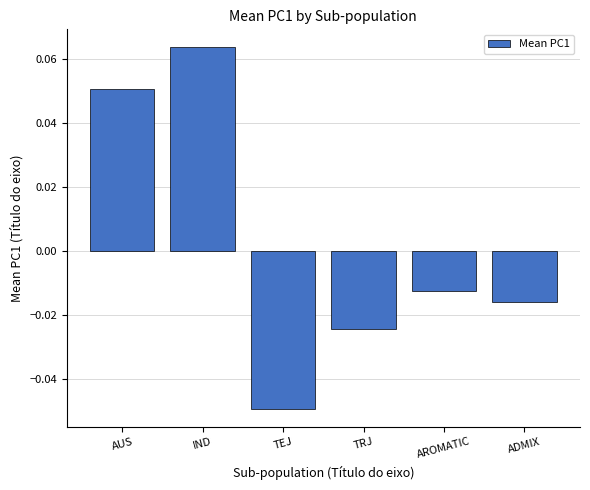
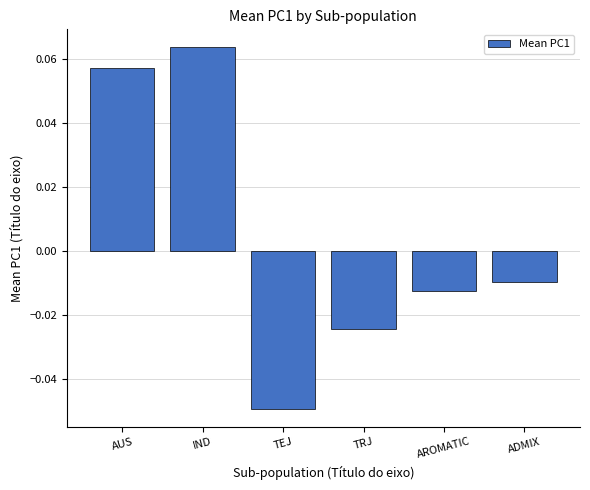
AUS: 0.051 -> 0.057
ADMIX: -0.016 -> -0.010
